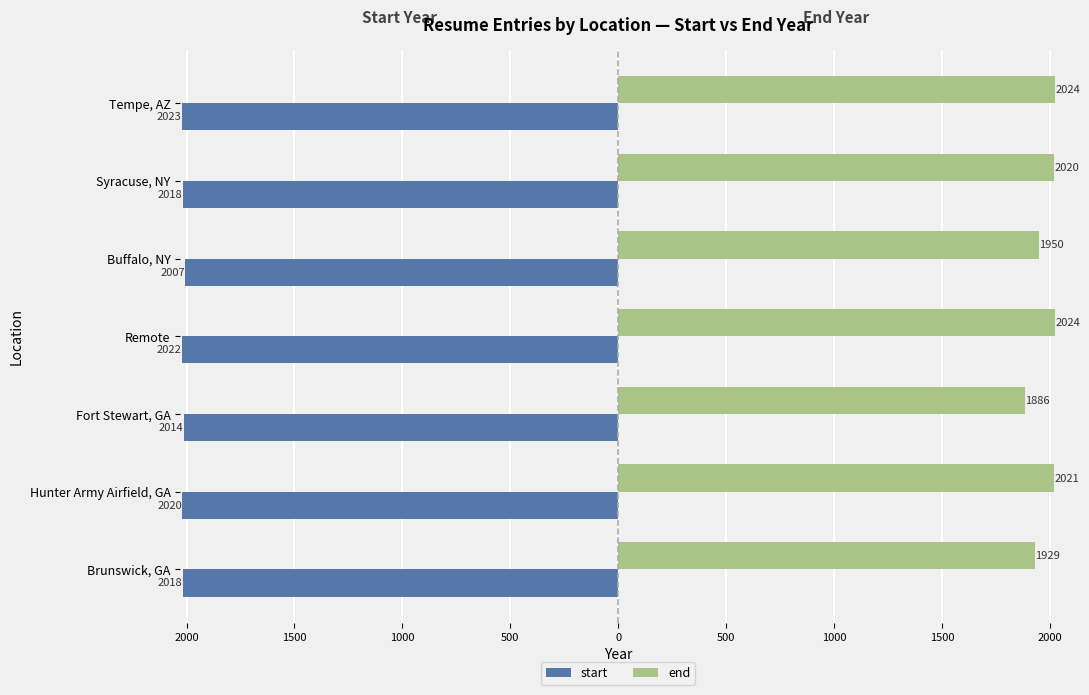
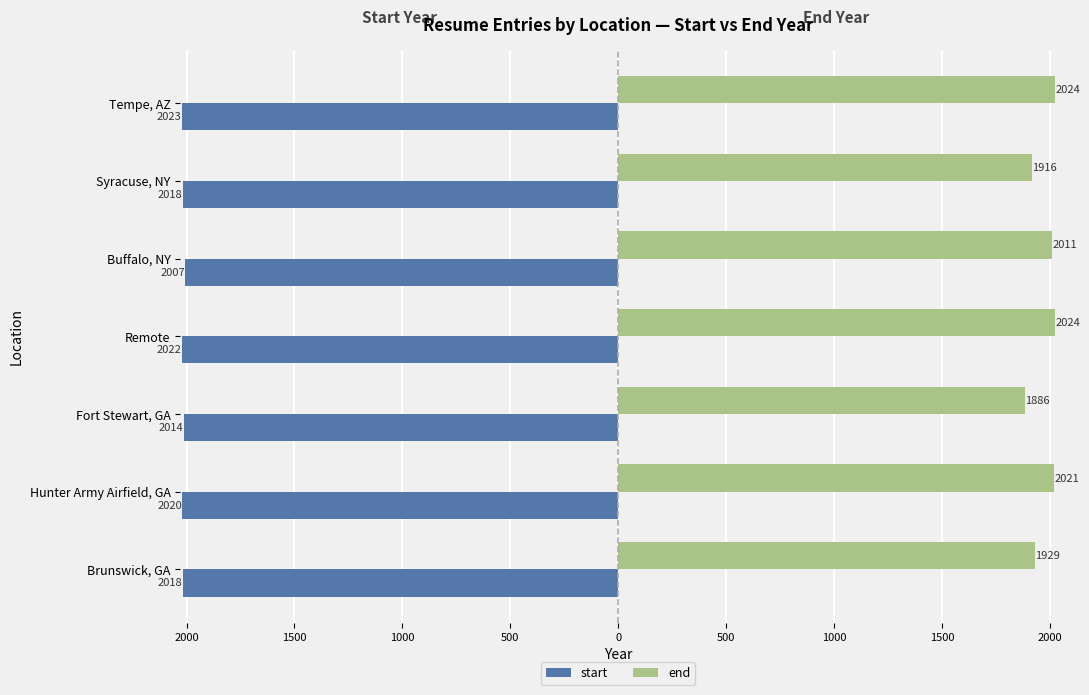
end, Syracuse, NY: 2020 -> 1916
end, Buffalo, NY: 1950 -> 2011
